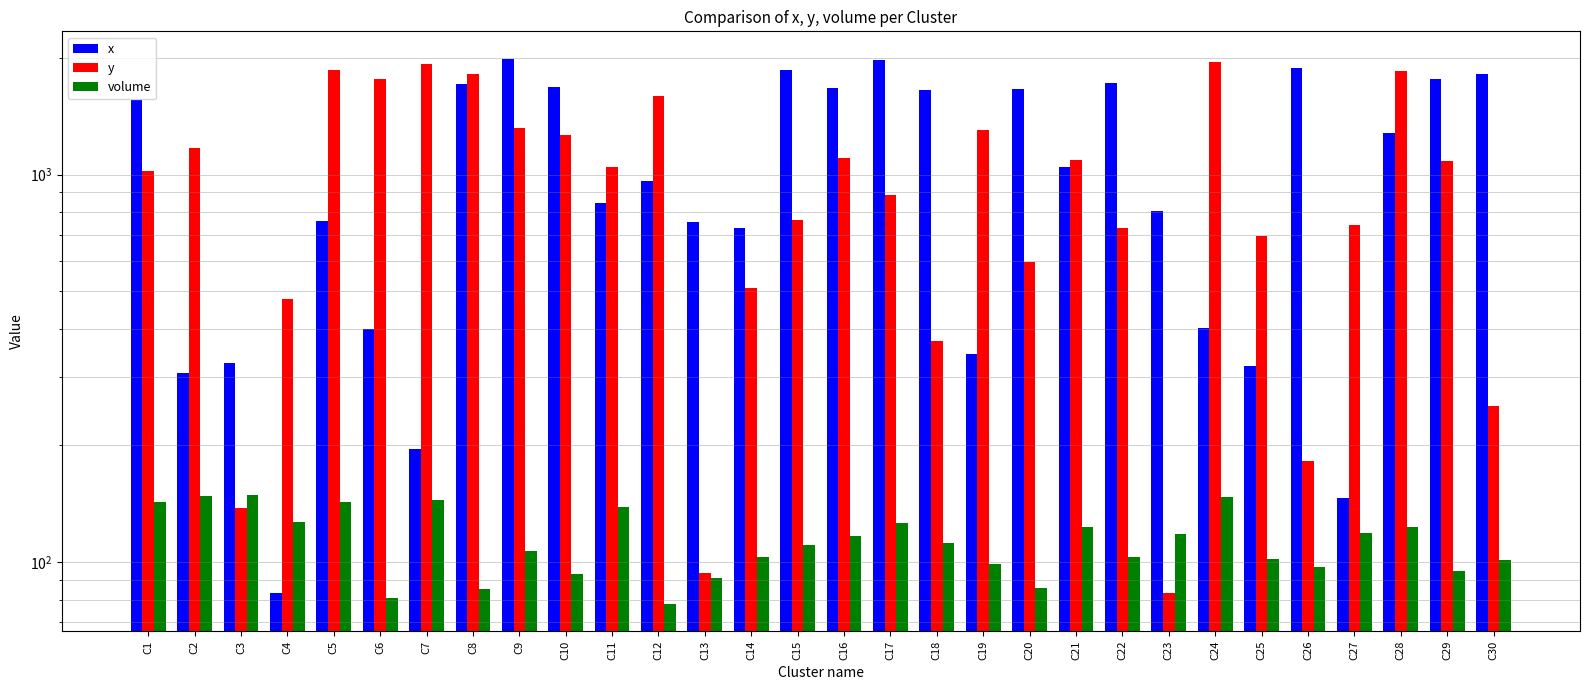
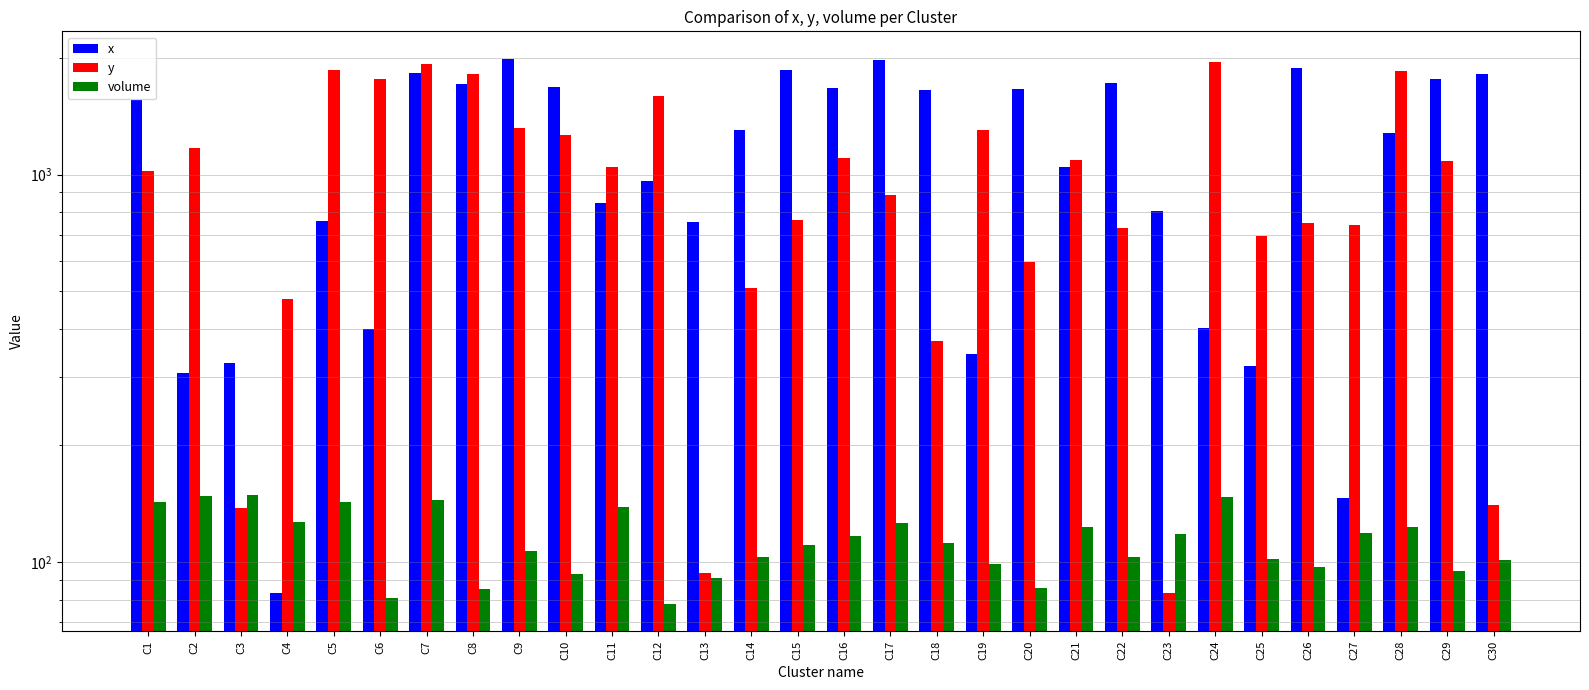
x, C7: 200 -> 1800
x, C14: 730 -> 1300
y, C26: 180 -> 750
y, C30: 250 -> 140
